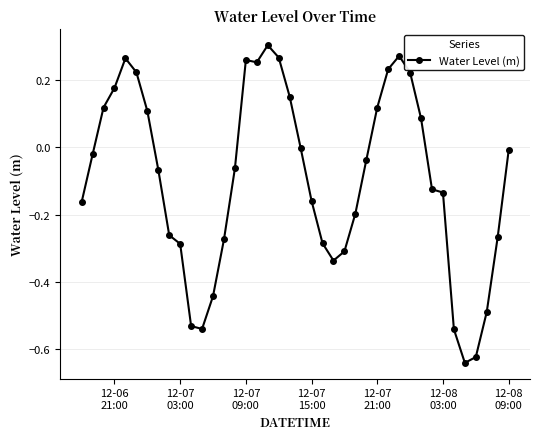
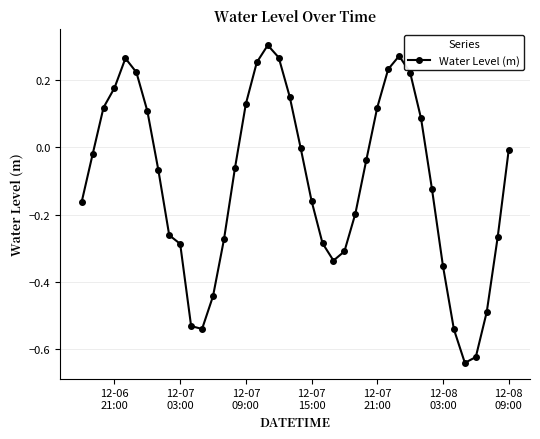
12-07 09:00: 0.26 -> 0.13
12-08 03:00: -0.13 -> -0.35
